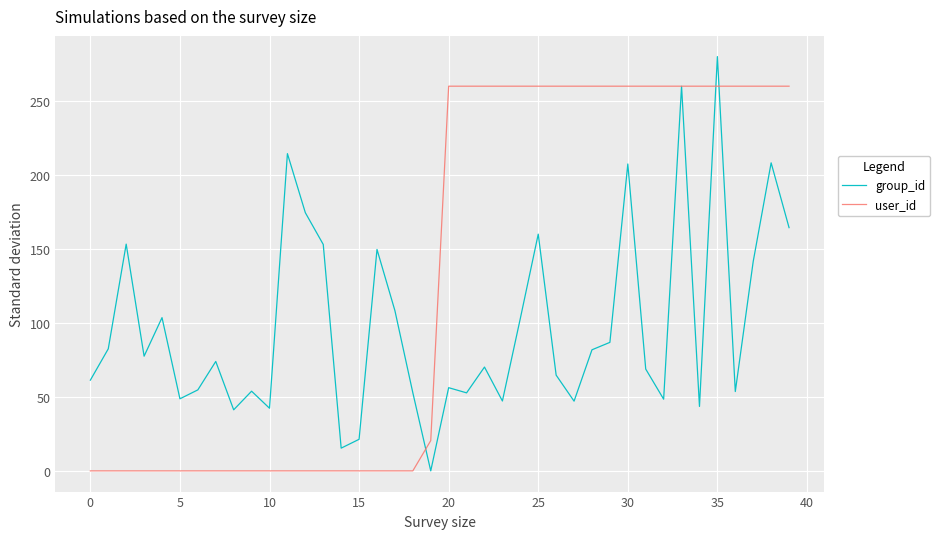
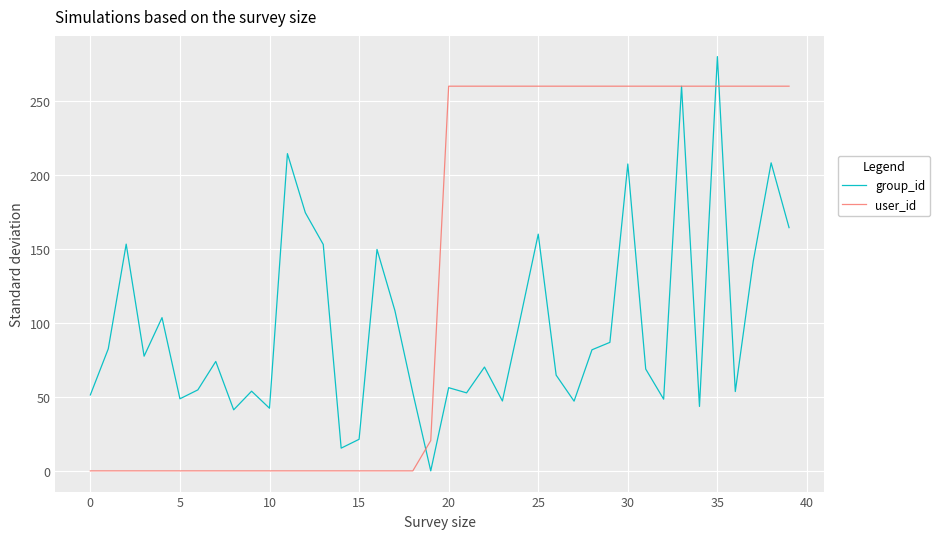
group_id, 0: 61 -> 51
